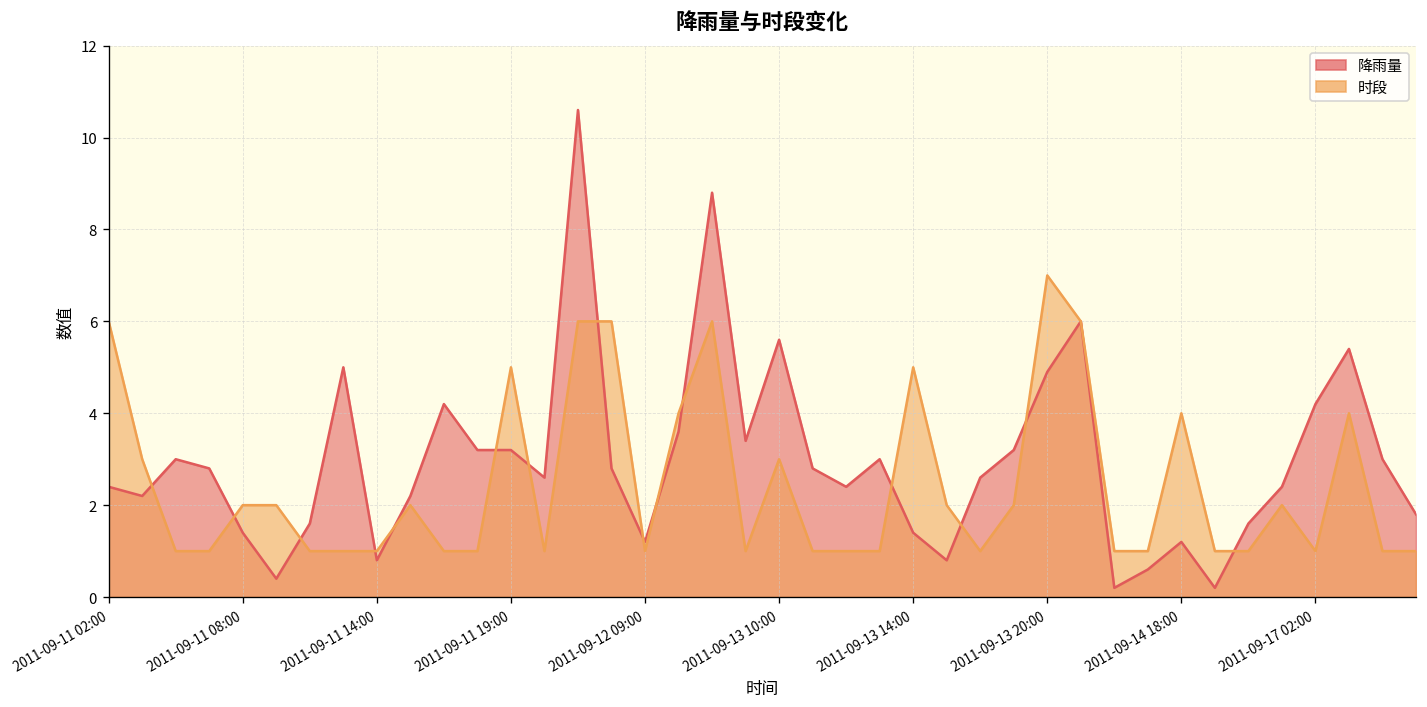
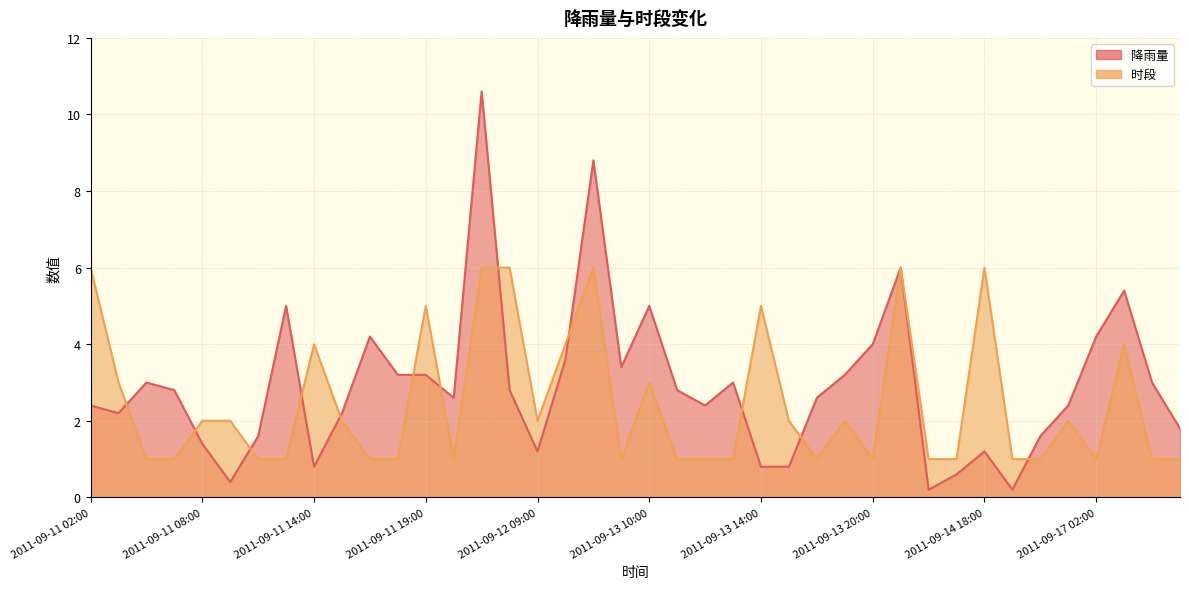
时段, 2011-09-11 14:00: 1 -> 4
时段, 2011-09-12 09:00: 1 -> 2
降雨量, 2011-09-13 10:00: 5.6 -> 5.0
降雨量, 2011-09-13 14:00: 1.4 -> 0.8
降雨量, 2011-09-13 20:00: 4.9 -> 4.0
时段, 2011-09-13 20:00: 7 -> 1
时段, 2011-09-14 18:00: 4 -> 6
